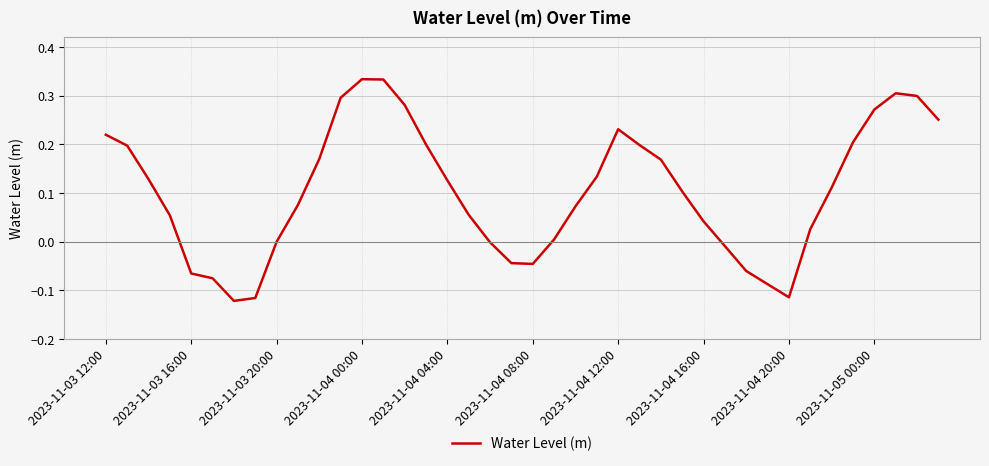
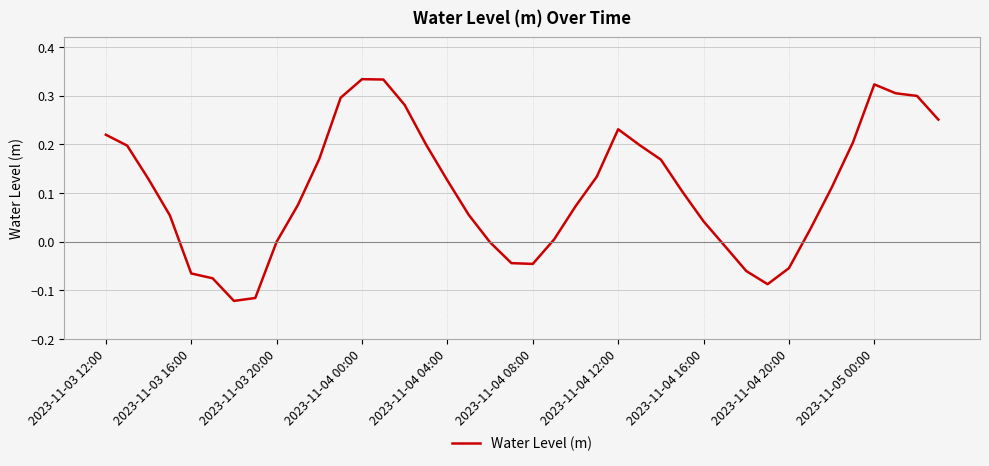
2023-11-04 20:00: -0.11 -> -0.05
2023-11-05 00:00: 0.27 -> 0.32
